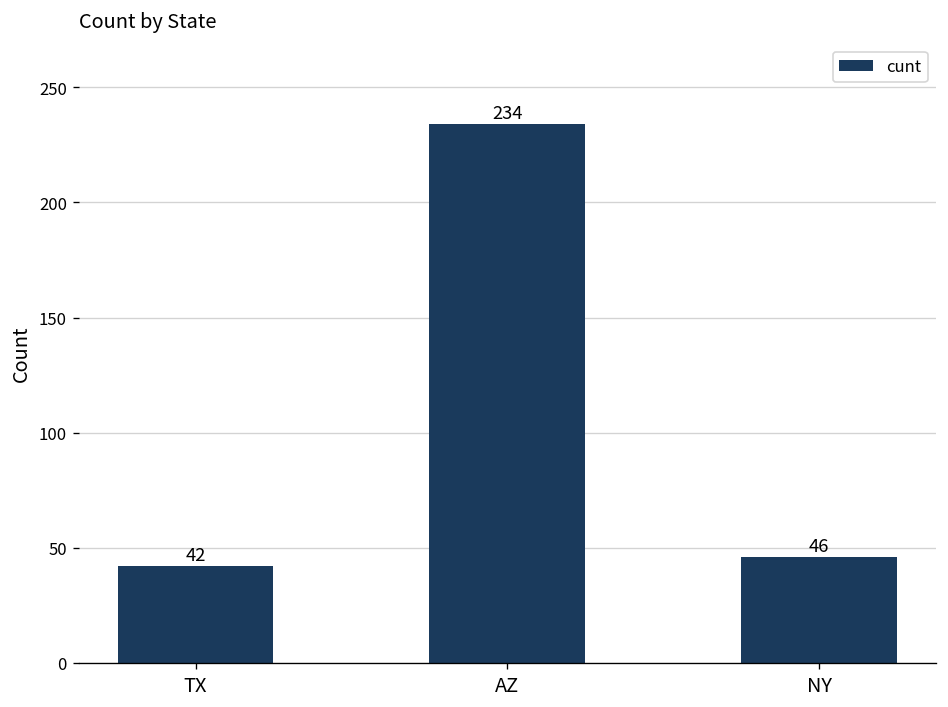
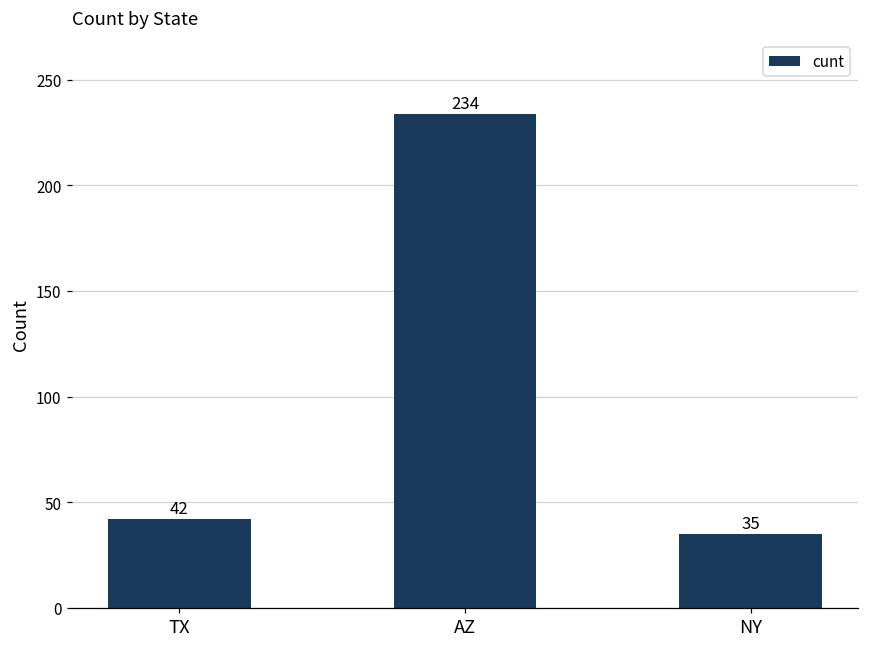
NY: 46 -> 35
